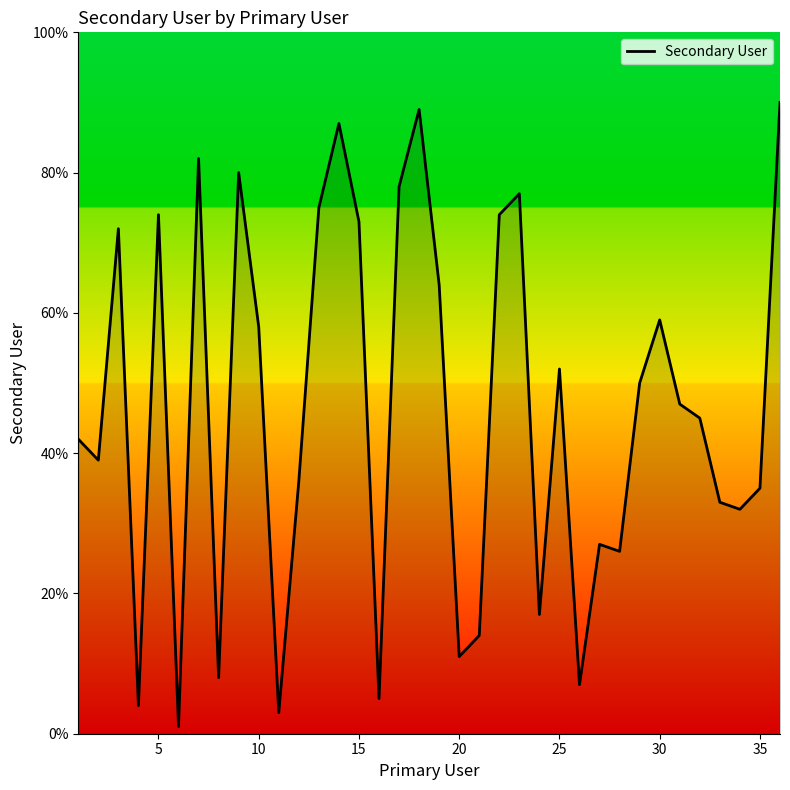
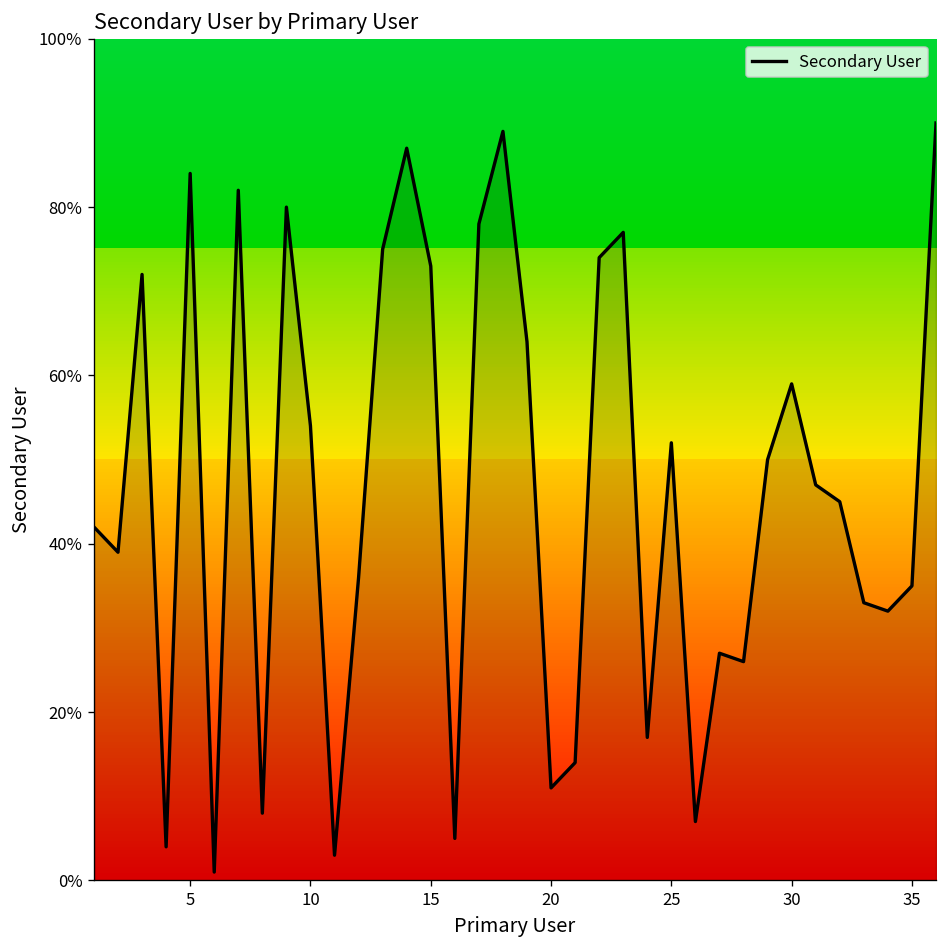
5: 74% -> 84%
10: 58% -> 54%
